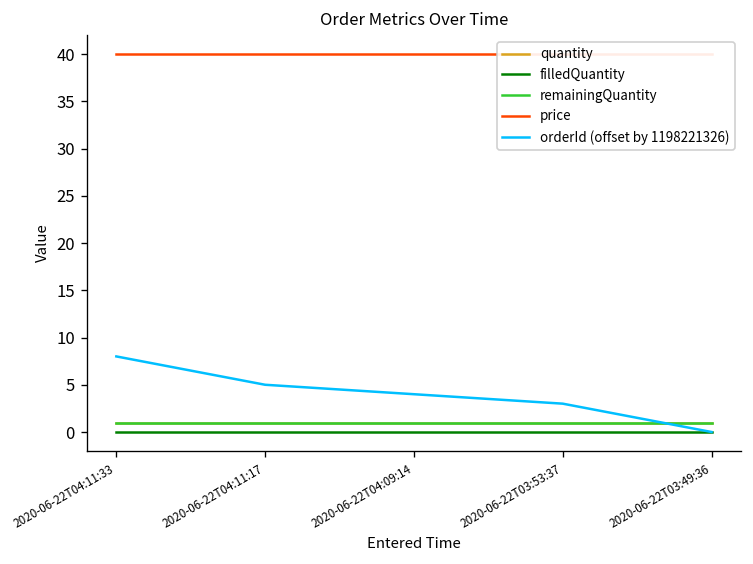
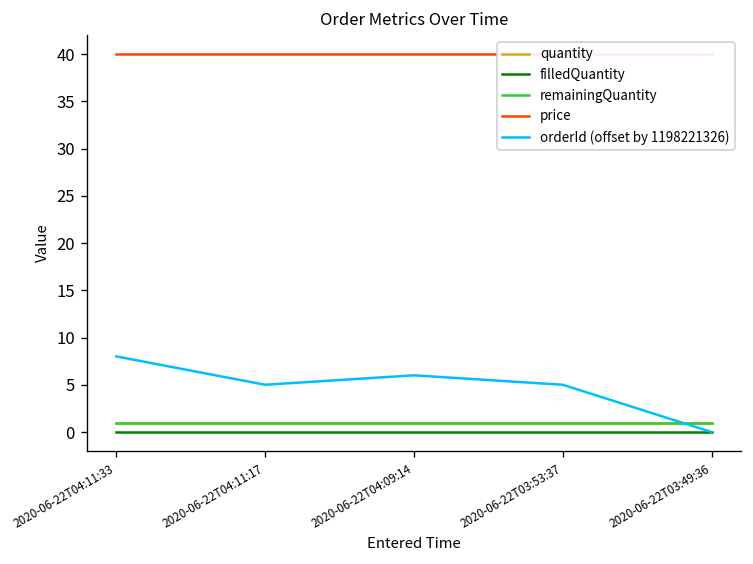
orderId (offset by 1198221326), 2020-06-22T04:09:14: 4 -> 6
orderId (offset by 1198221326), 2020-06-22T03:53:37: 3 -> 5
